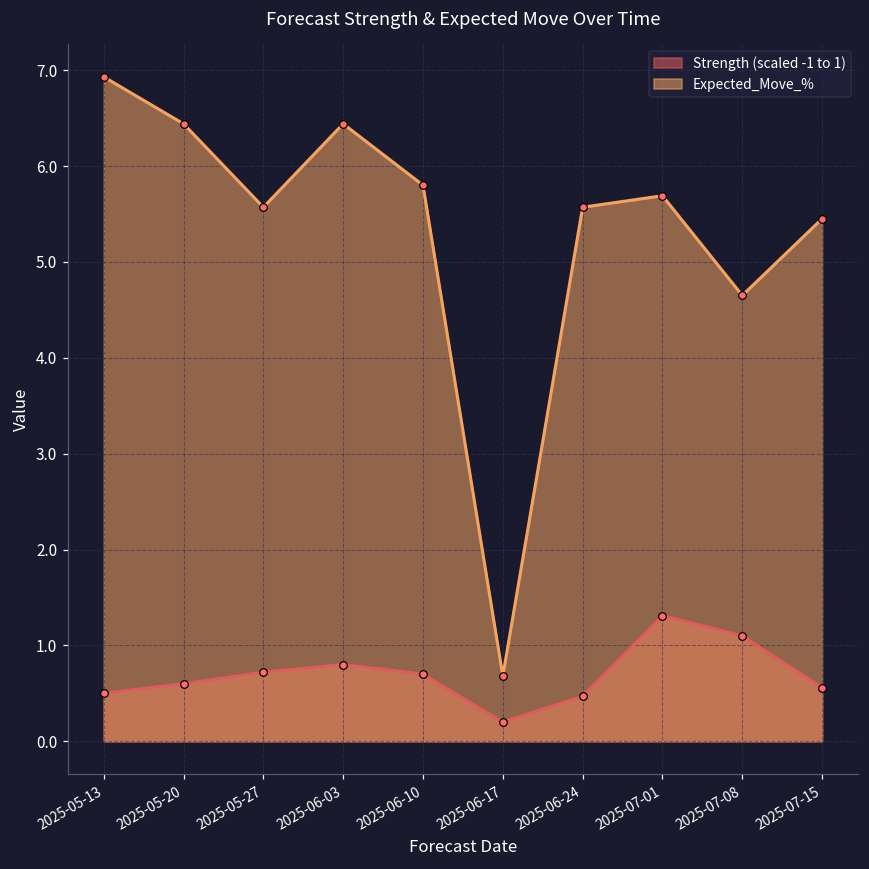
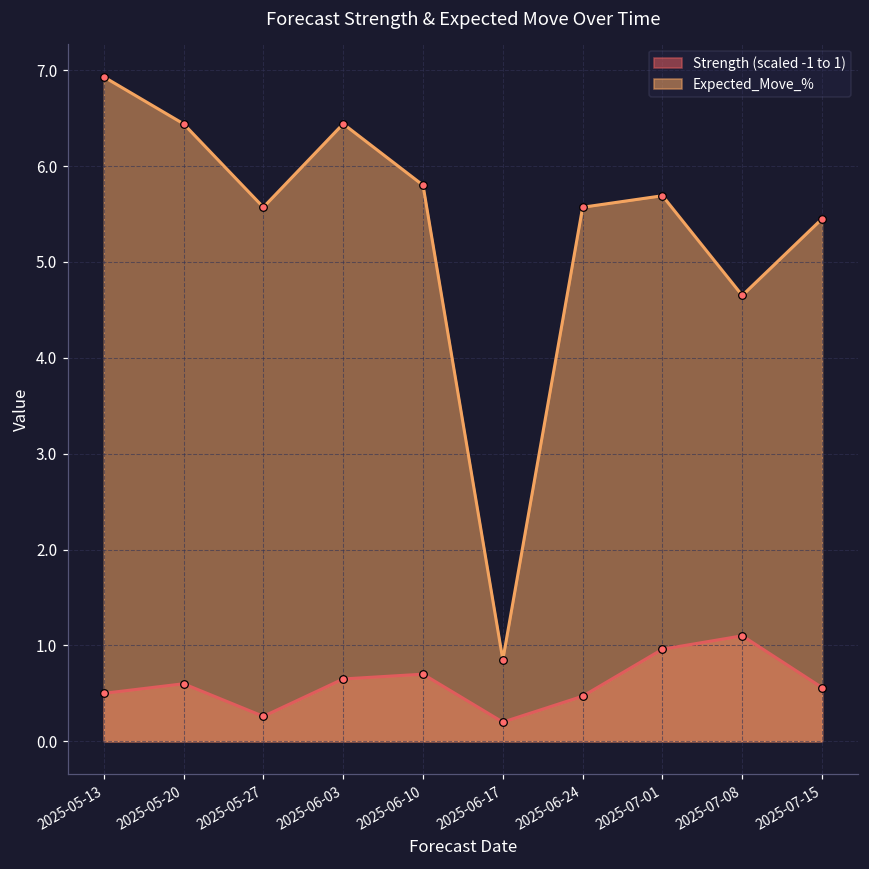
Strength (scaled -1 to 1), 2025-05-27: 0.7 -> 0.3
Strength (scaled -1 to 1), 2025-06-03: 0.8 -> 0.7
Expected_Move_%, 2025-06-17: 0.7 -> 0.9
Strength (scaled -1 to 1), 2025-07-01: 1.3 -> 1.0
